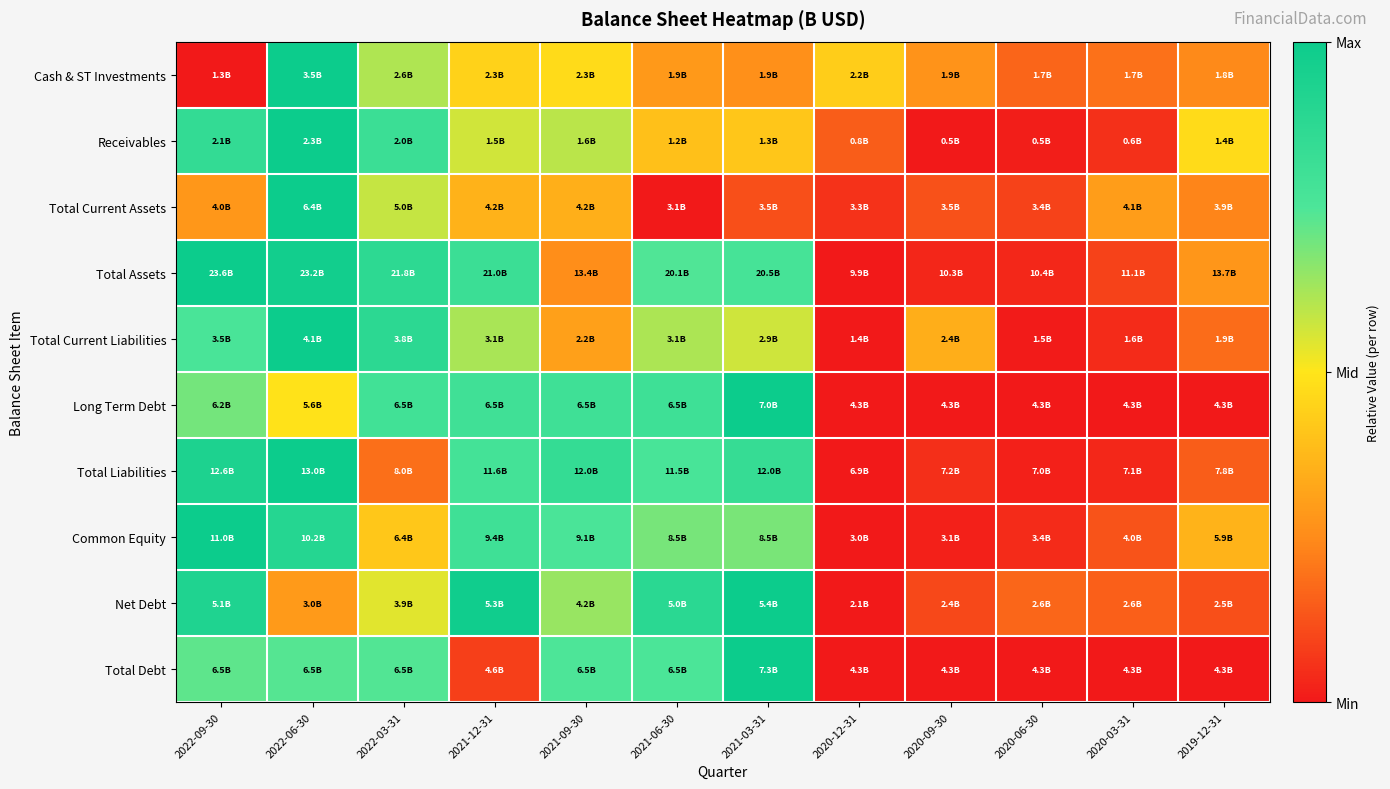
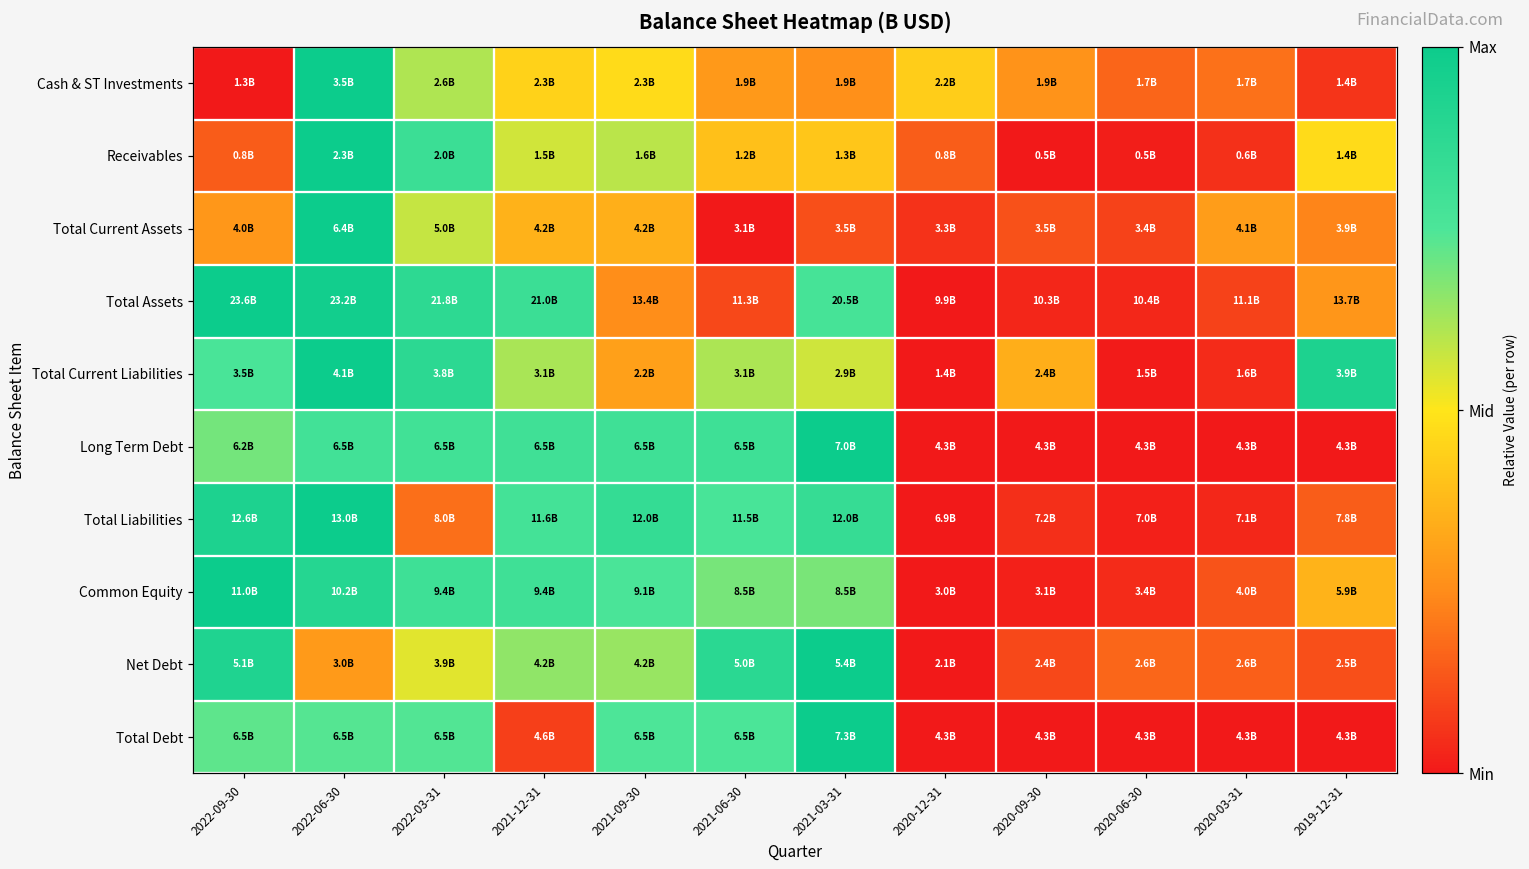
Cash & ST Investments, 2019-12-31: 1.8B -> 1.4B
Receivables, 2022-09-30: 2.1B -> 0.8B
Total Assets, 2021-06-30: 20.1B -> 11.3B
Total Current Liabilities, 2019-12-31: 1.9B -> 3.9B
Long Term Debt, 2022-06-30: 5.6B -> 6.5B
Common Equity, 2022-03-31: 6.4B -> 9.4B
Net Debt, 2021-12-31: 5.3B -> 4.2B
